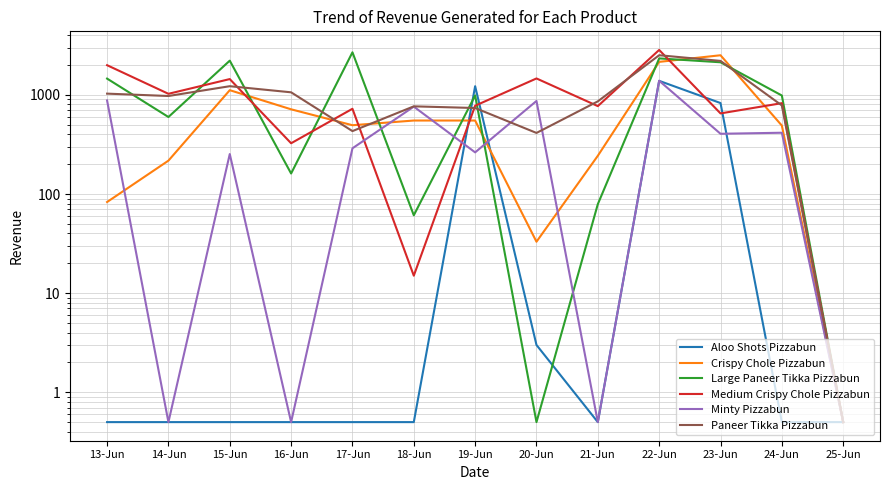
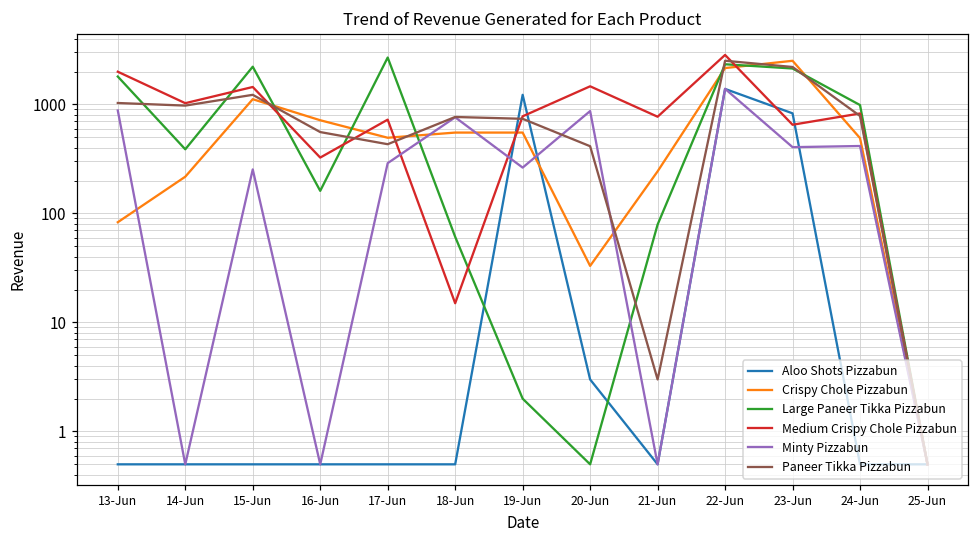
Large Paneer Tikka Pizzabun, 13-Jun: 1500 -> 1800
Large Paneer Tikka Pizzabun, 14-Jun: 600 -> 390
Paneer Tikka Pizzabun, 16-Jun: 1100 -> 600
Large Paneer Tikka Pizzabun, 19-Jun: 1000 -> 2
Paneer Tikka Pizzabun, 21-Jun: 900 -> 3
